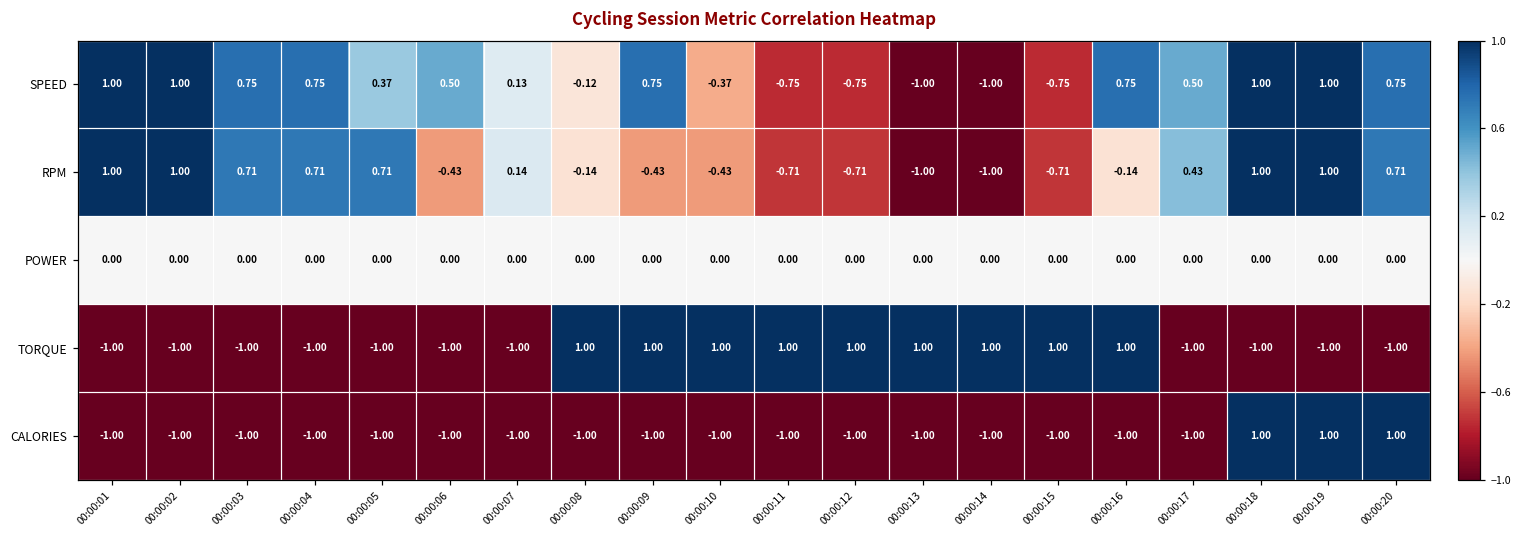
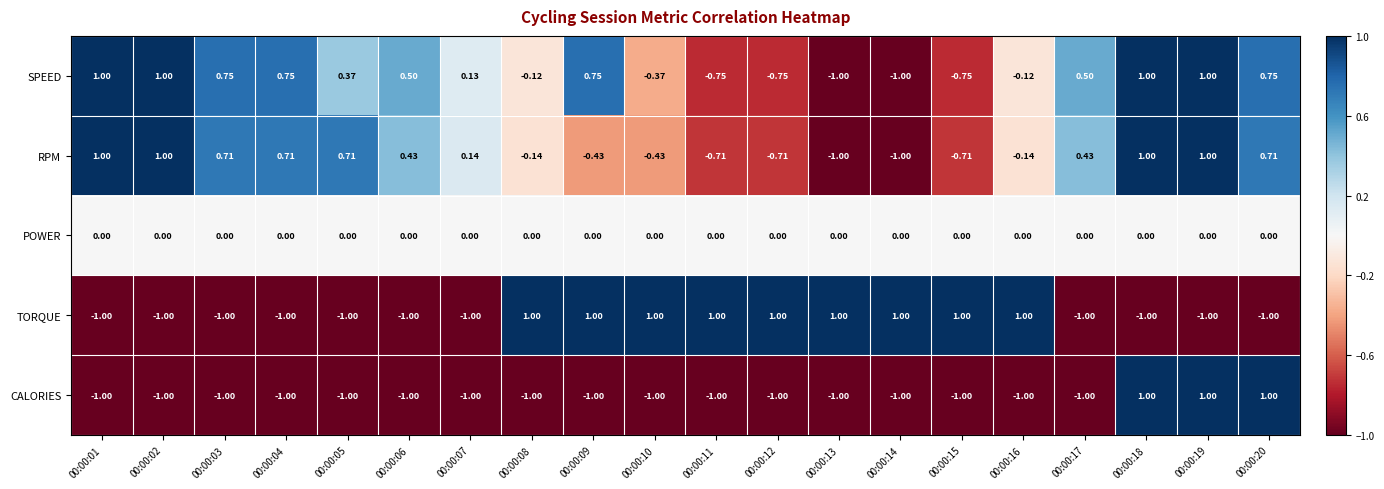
SPEED, 00:00:16: 0.75 -> -0.12
RPM, 00:00:06: -0.43 -> 0.43
